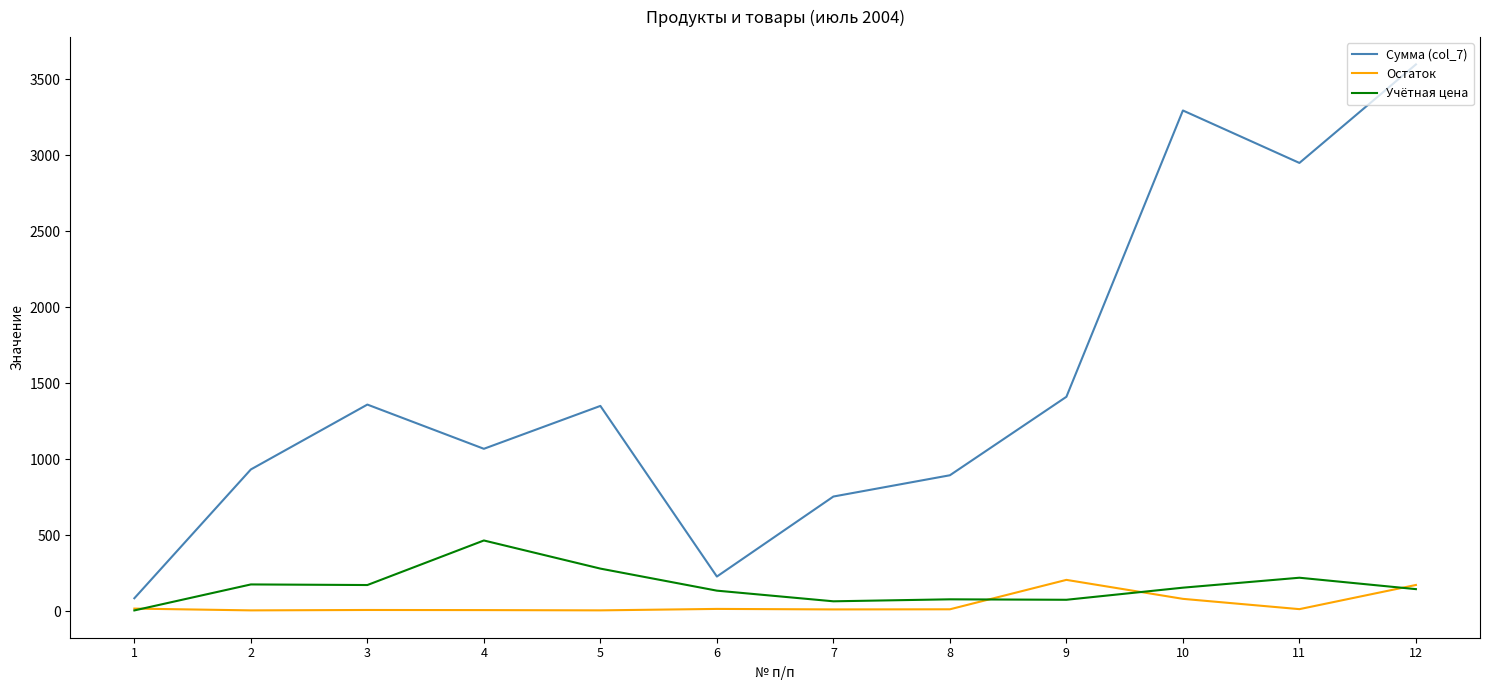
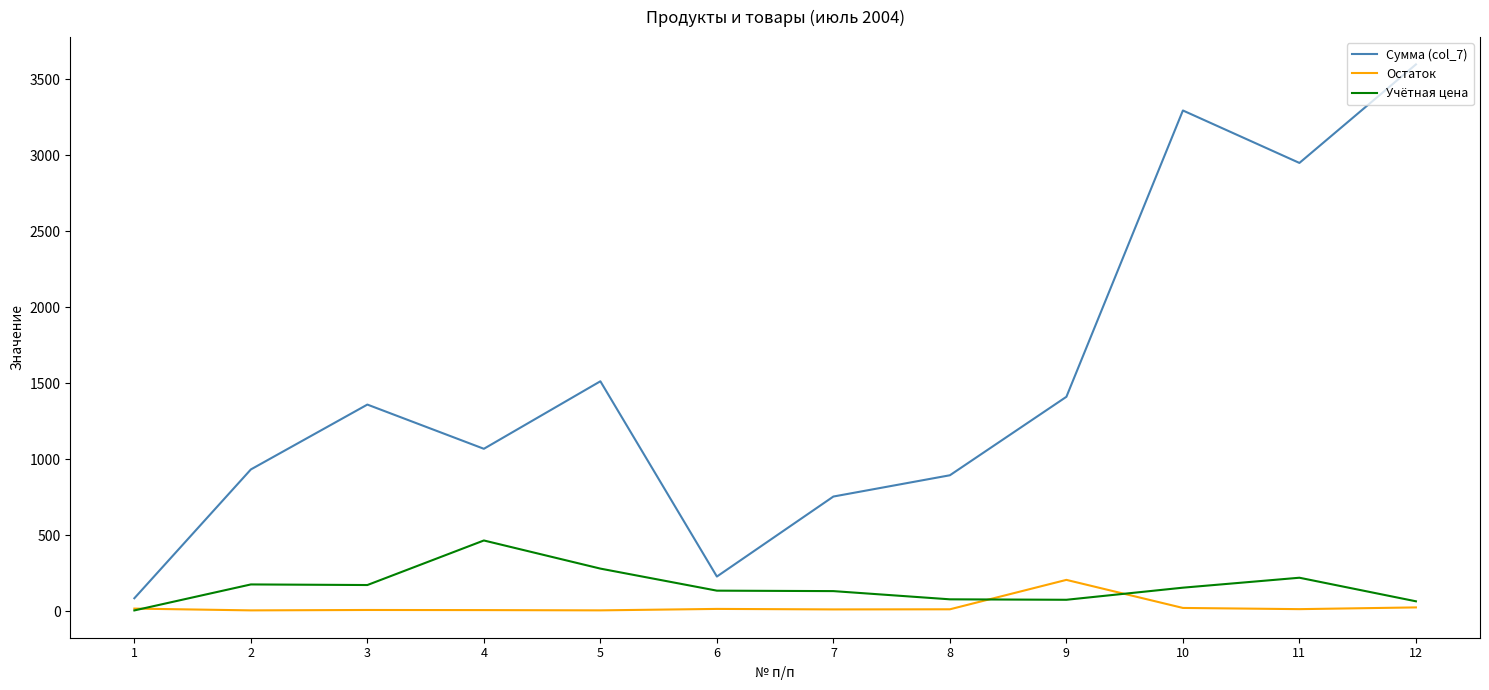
Сумма (col_7), 5: 1350 -> 1510
Учётная цена, 7: 70 -> 130
Остаток, 10: 80 -> 20
Остаток, 12: 170 -> 20
Учётная цена, 12: 150 -> 70
